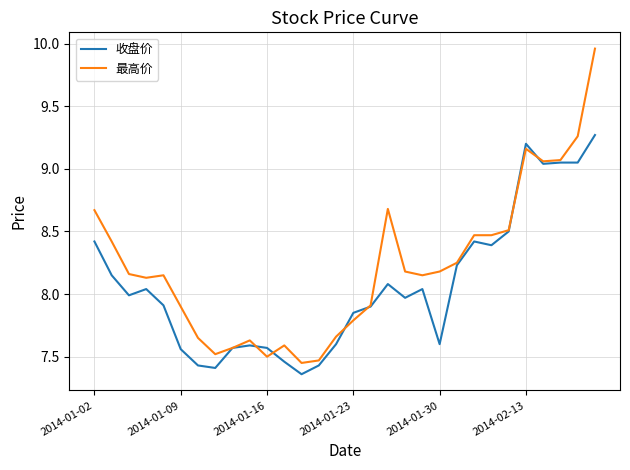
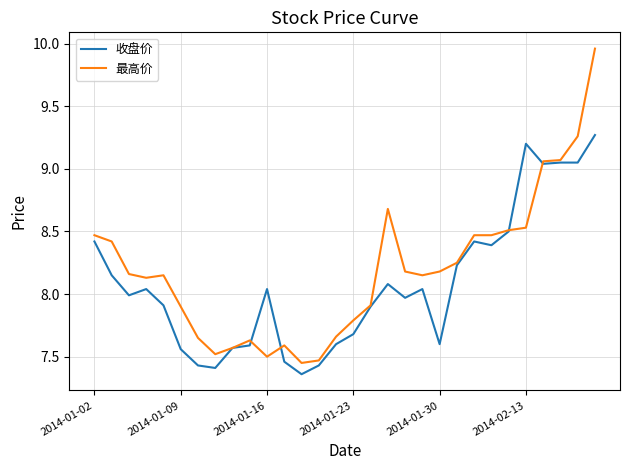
最高价, 2014-01-02: 8.67 -> 8.47
收盘价, 2014-01-16: 7.57 -> 8.04
收盘价, 2014-01-23: 7.85 -> 7.68
最高价, 2014-02-13: 9.16 -> 8.53
